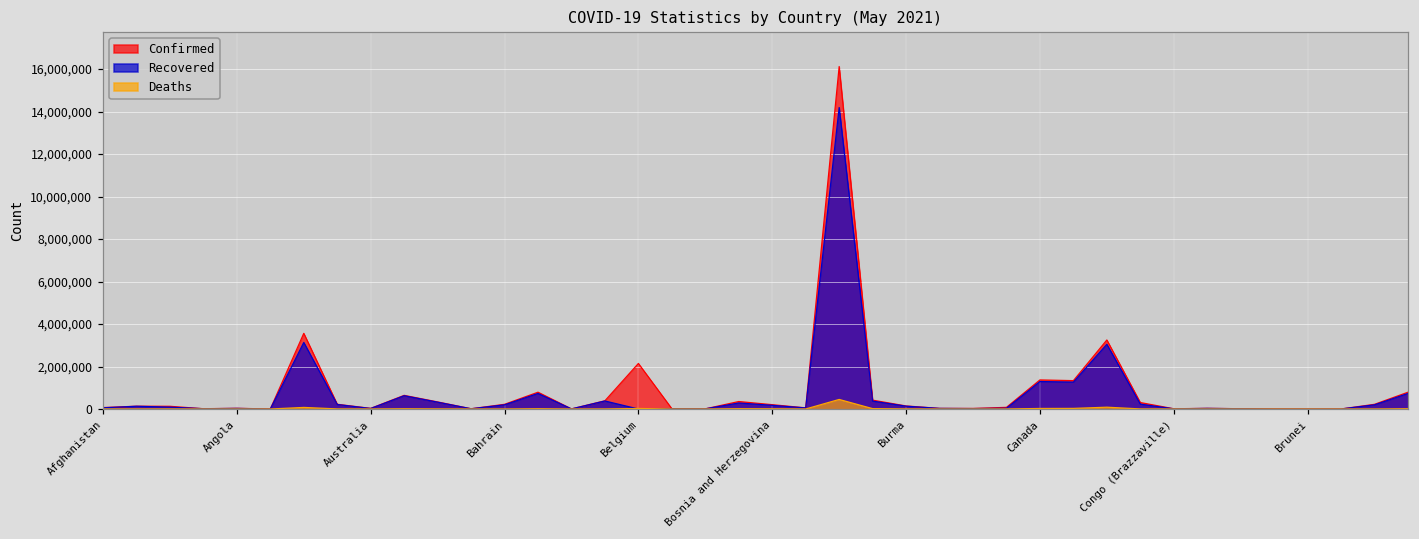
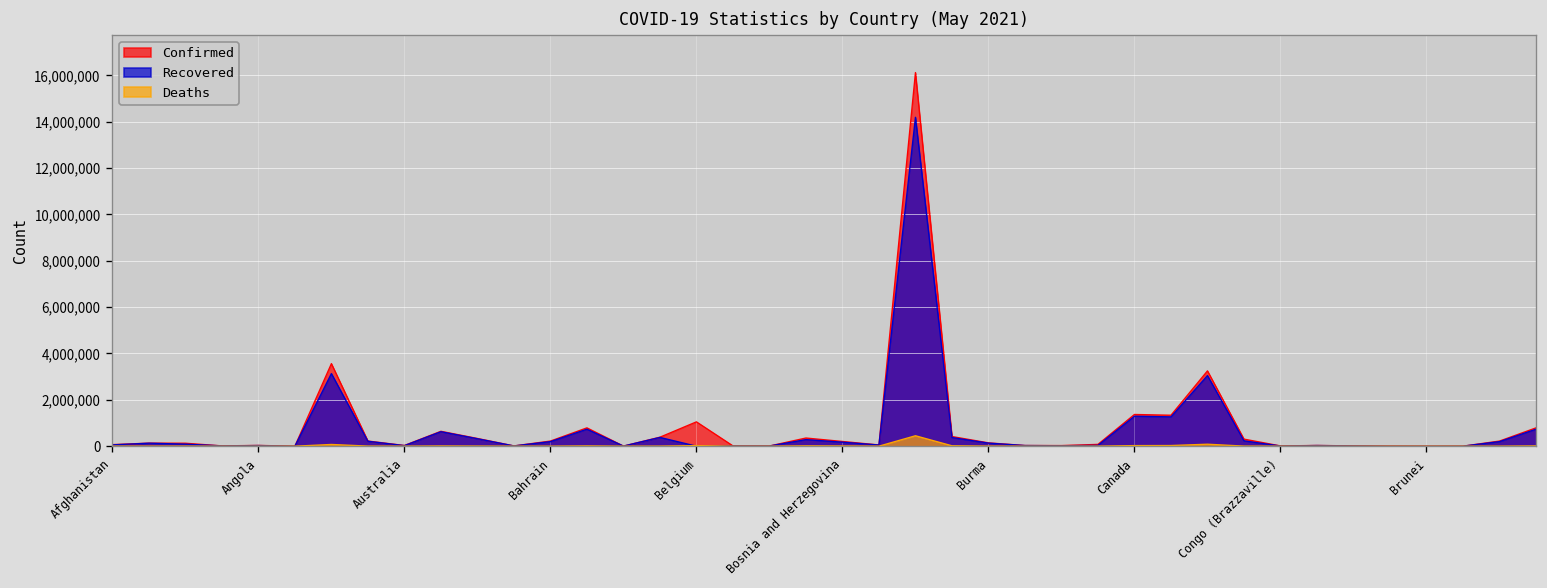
Confirmed, Belgium: 2,100,000 -> 1,000,000
